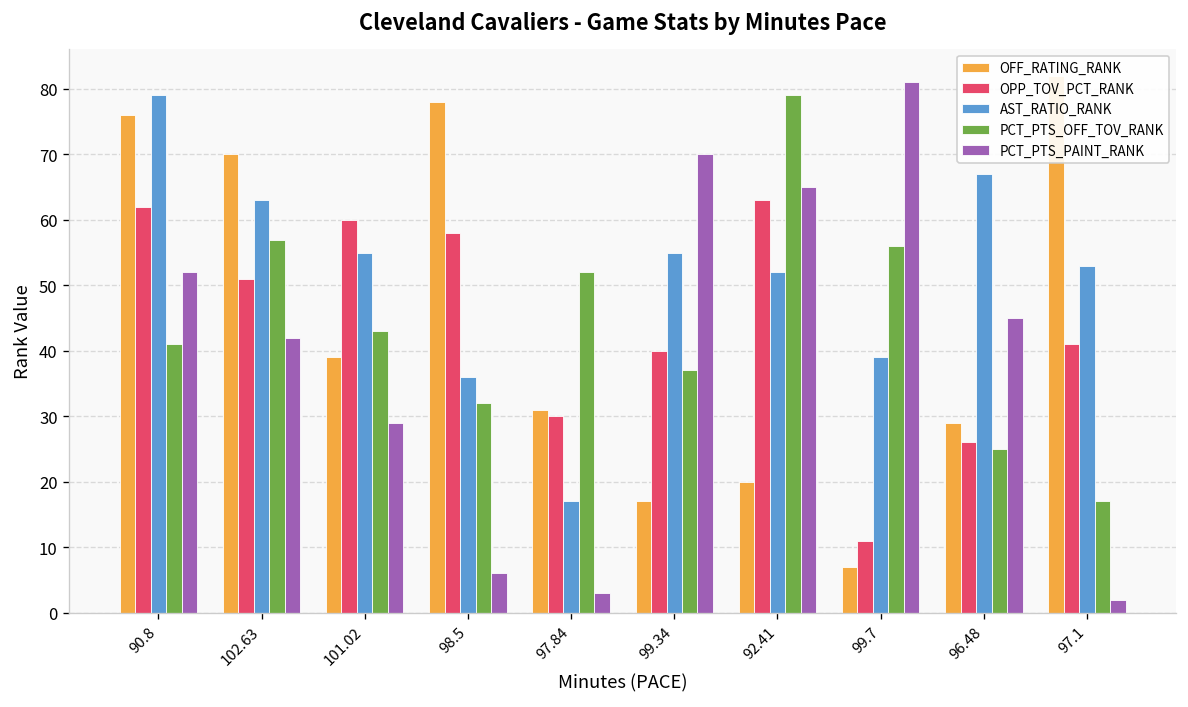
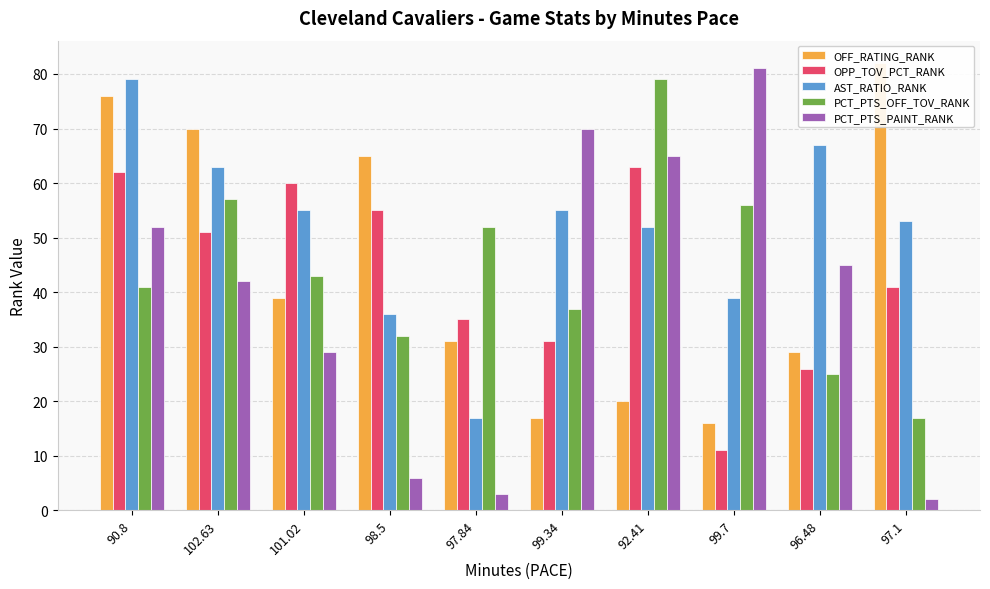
OFF_RATING_RANK, 98.5: 78 -> 65
OPP_TOV_PCT_RANK, 98.5: 58 -> 55
OPP_TOV_PCT_RANK, 97.84: 30 -> 35
OPP_TOV_PCT_RANK, 99.34: 40 -> 31
OFF_RATING_RANK, 99.7: 7 -> 16
